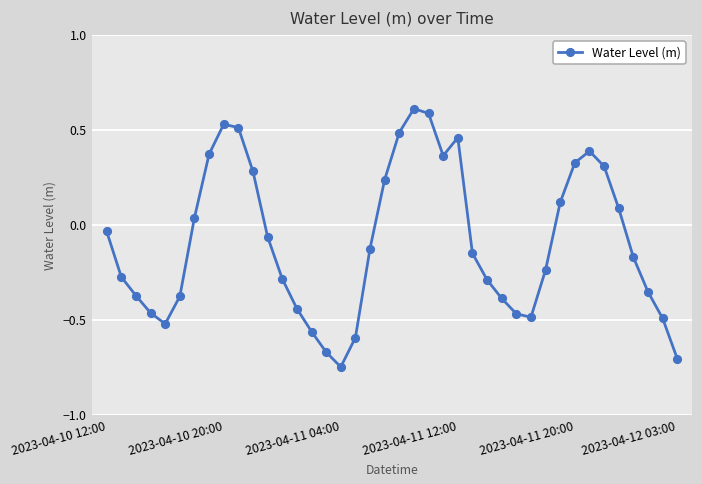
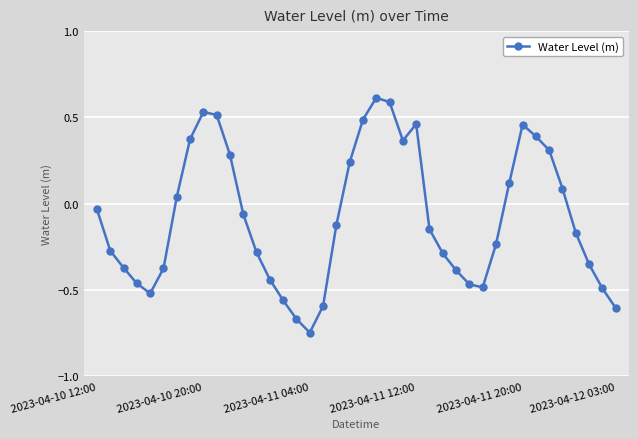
2023-04-11 20:00: 0.33 -> 0.46
2023-04-12 03:00: -0.70 -> -0.60
